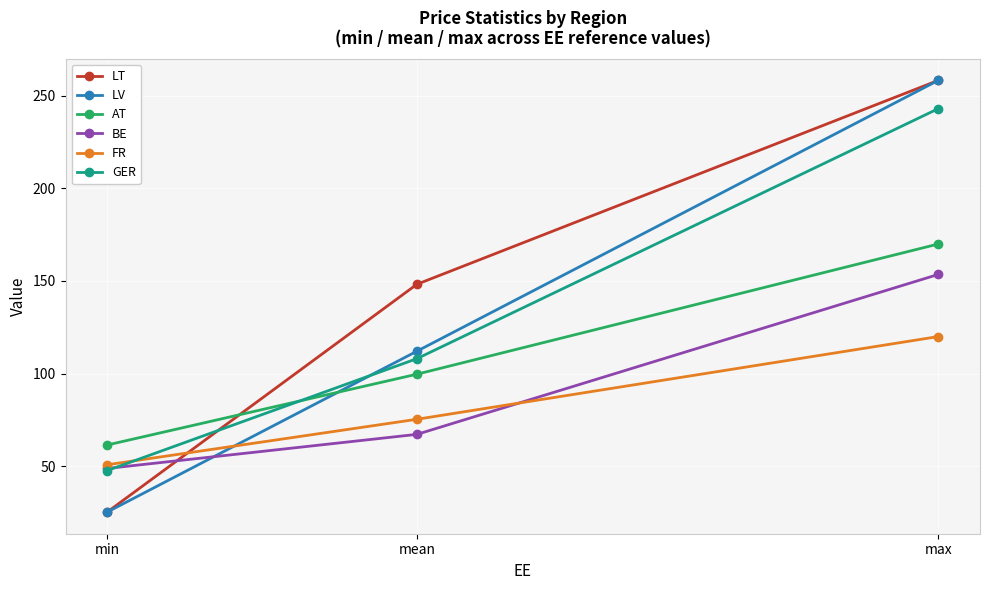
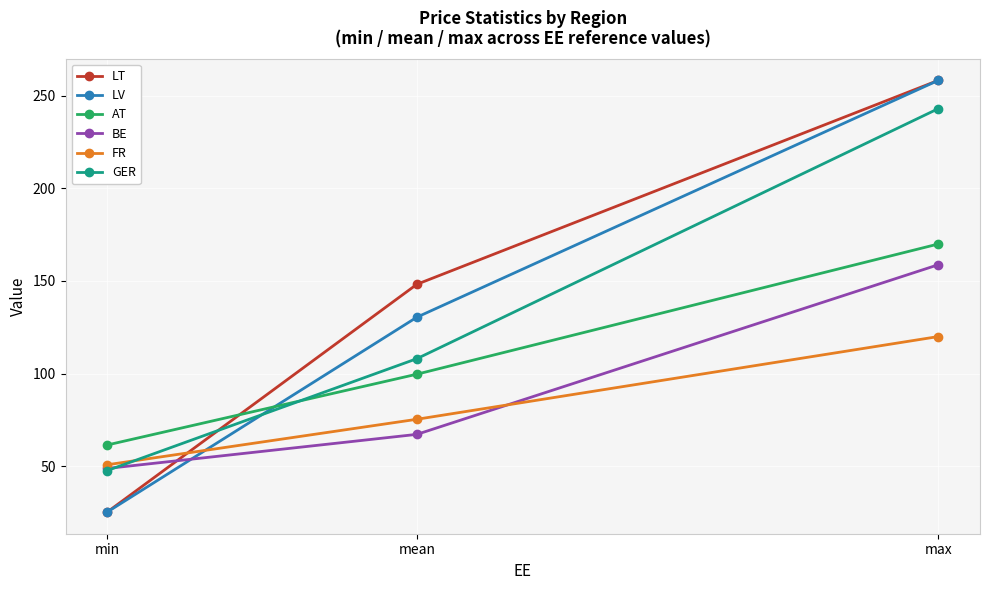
LV, mean: 112 -> 130
BE, max: 154 -> 159
